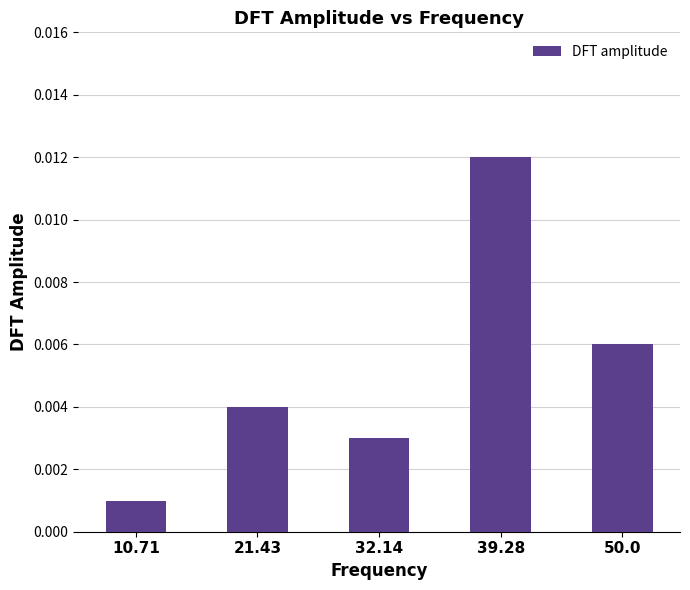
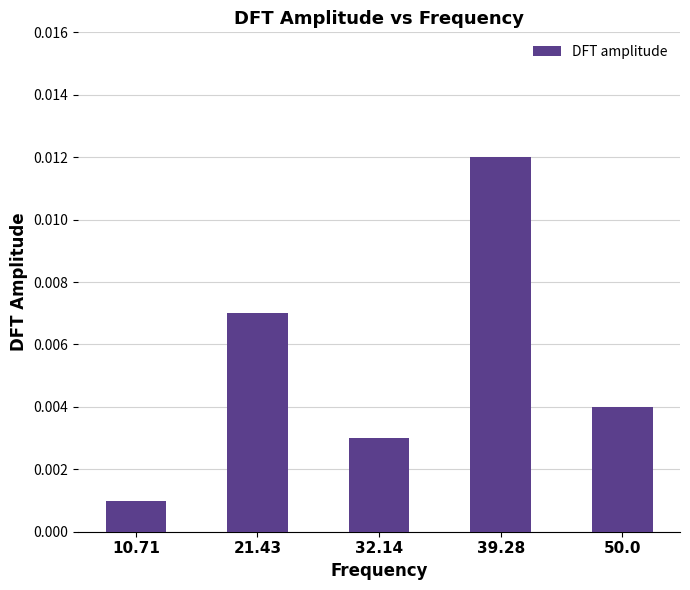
21.43: 0.004 -> 0.007
50.0: 0.006 -> 0.004
